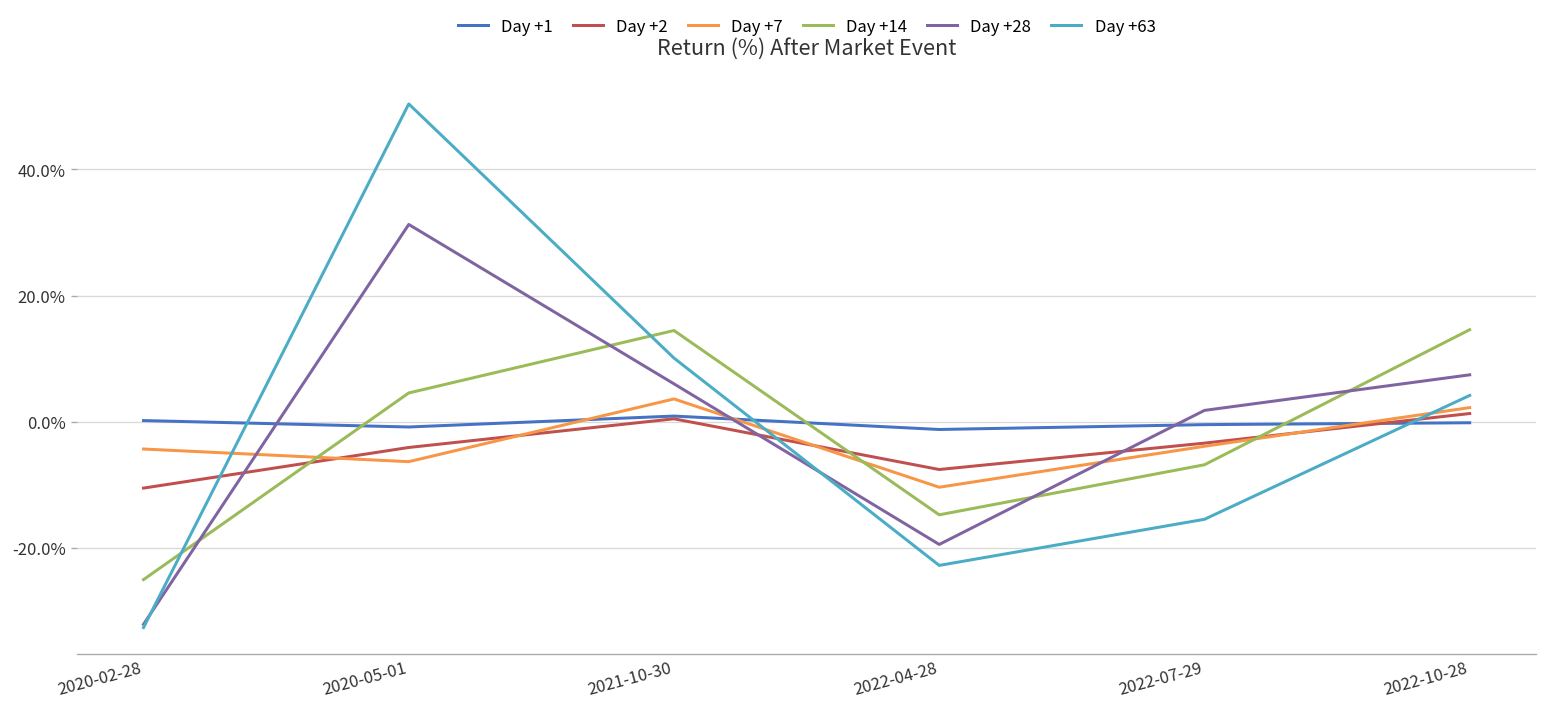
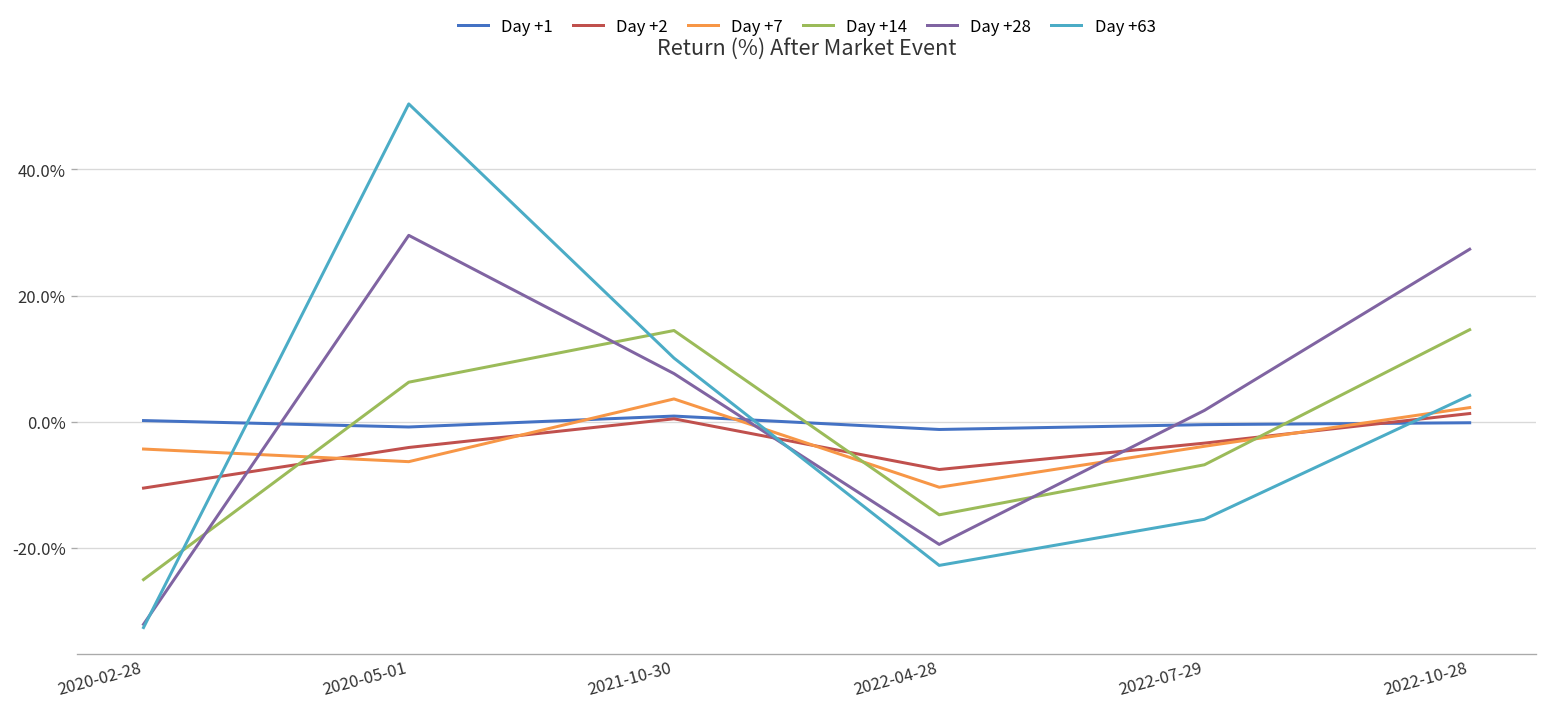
Day +14, 2020-05-01: 5% -> 6%
Day +28, 2020-05-01: 31% -> 30%
Day +28, 2021-10-30: 6% -> 8%
Day +28, 2022-10-28: 7% -> 27%
